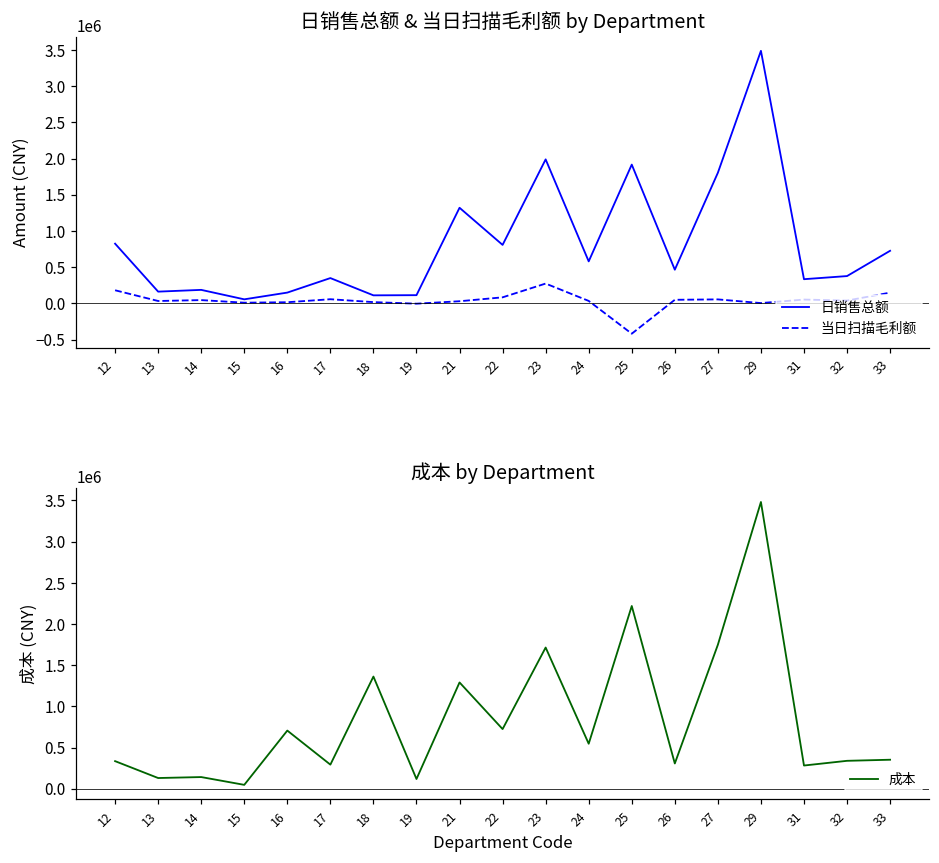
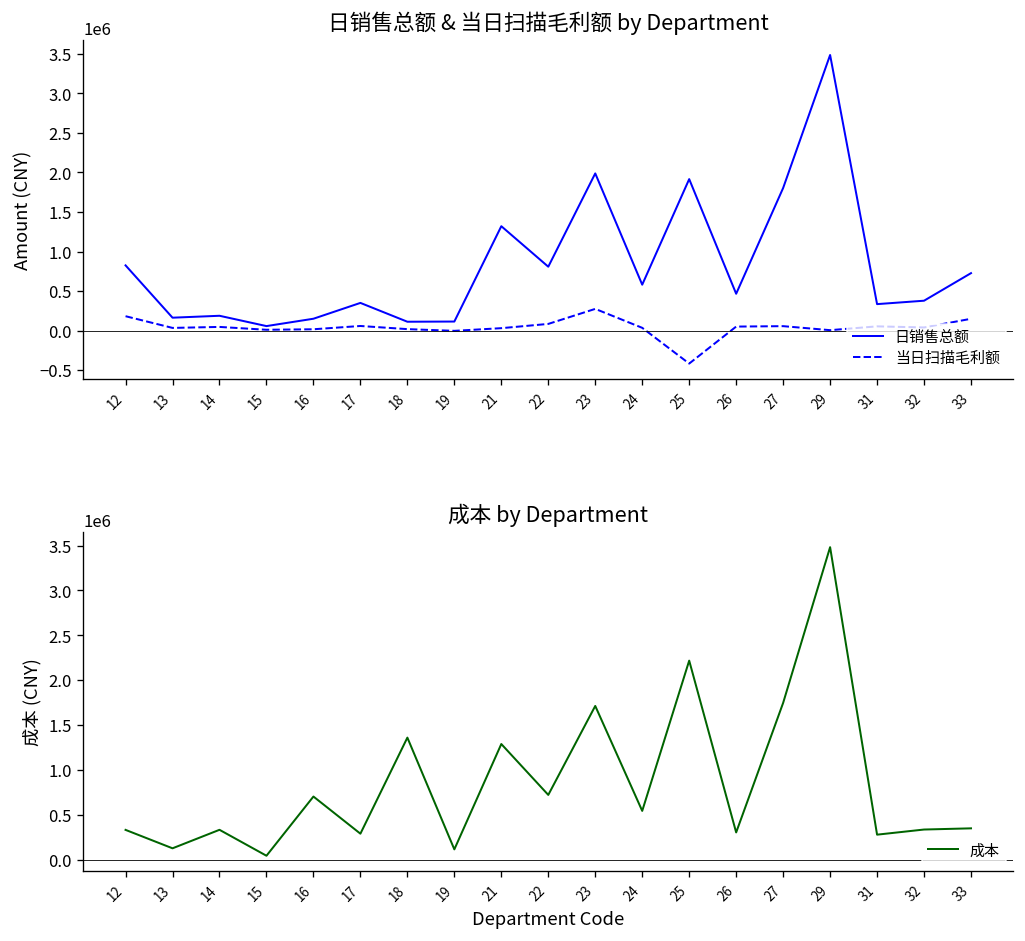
成本 by Department, 14: 100000 -> 300000
